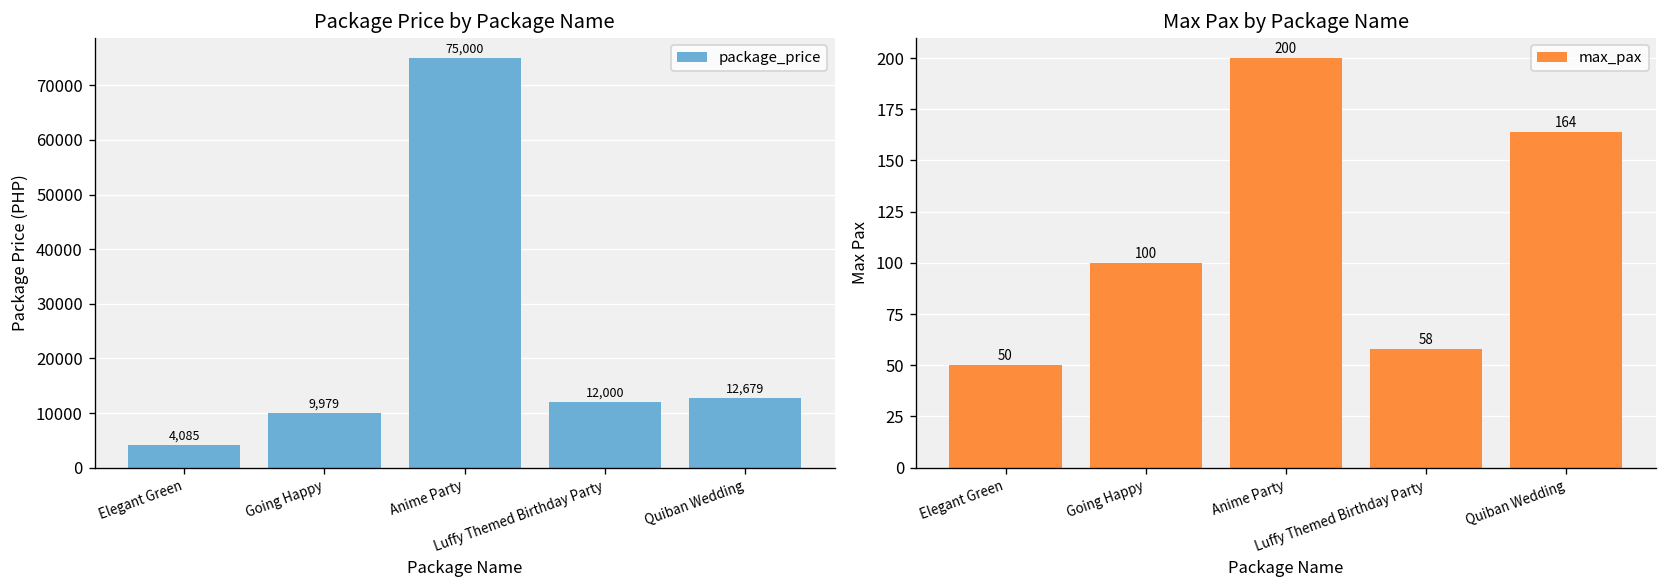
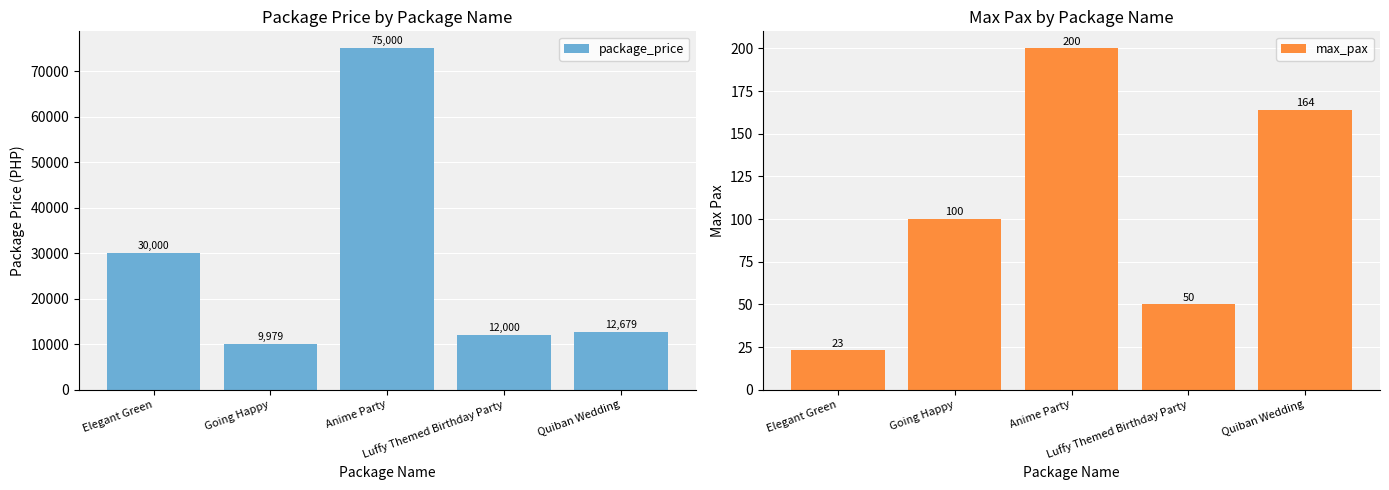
Package Price by Package Name, Elegant Green: 4,085 -> 30,000
Max Pax by Package Name, Elegant Green: 50 -> 23
Max Pax by Package Name, Luffy Themed Birthday Party: 58 -> 50
